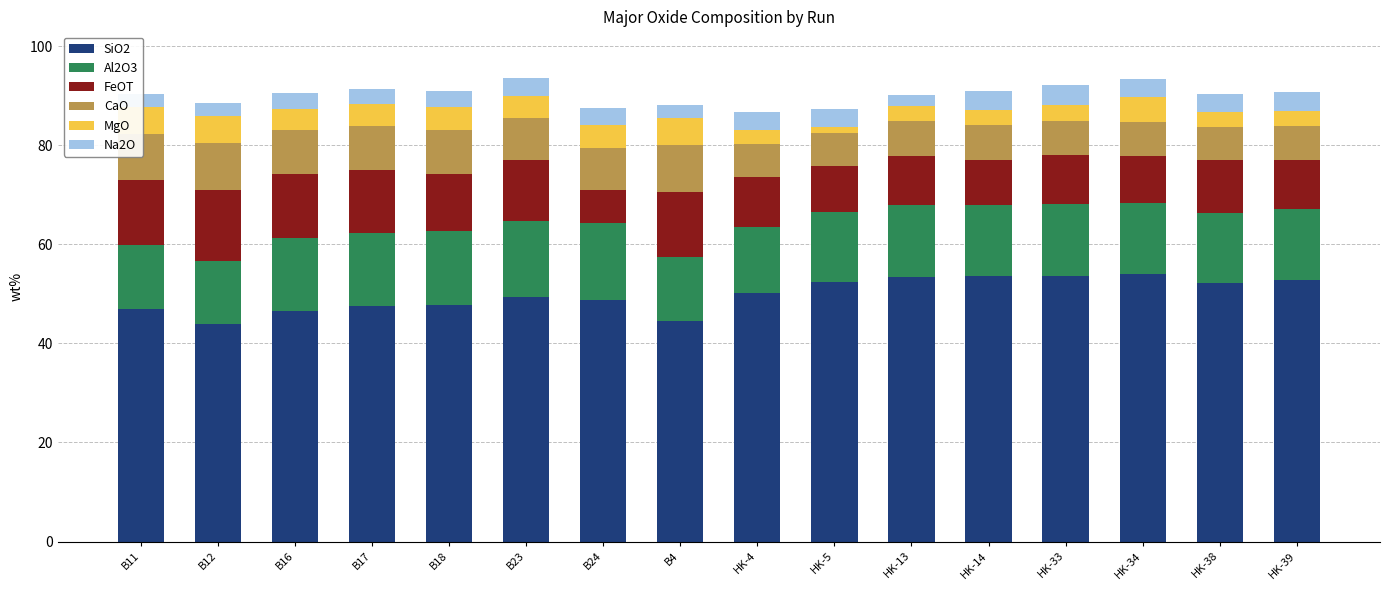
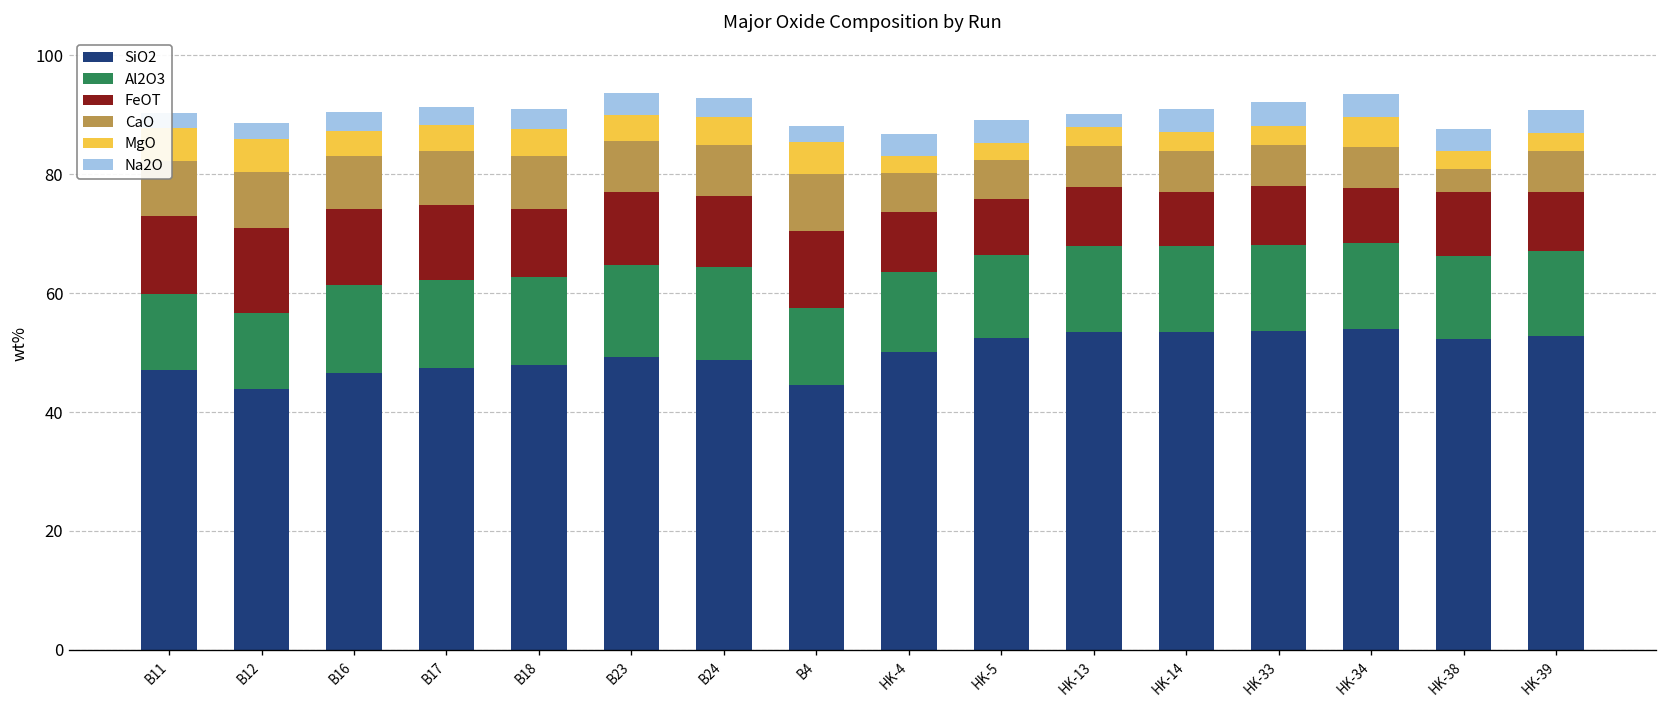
FeOT, B24: 7 -> 12
MgO, HK-5: 1 -> 3
CaO, HK-38: 7 -> 4
